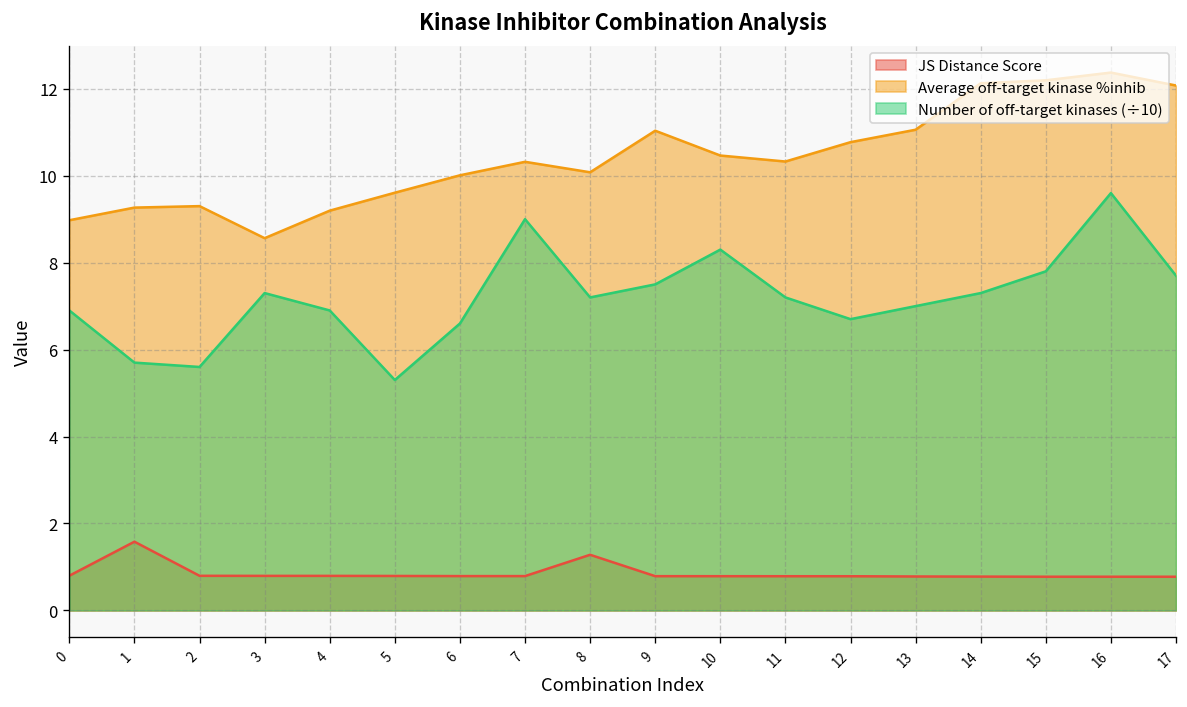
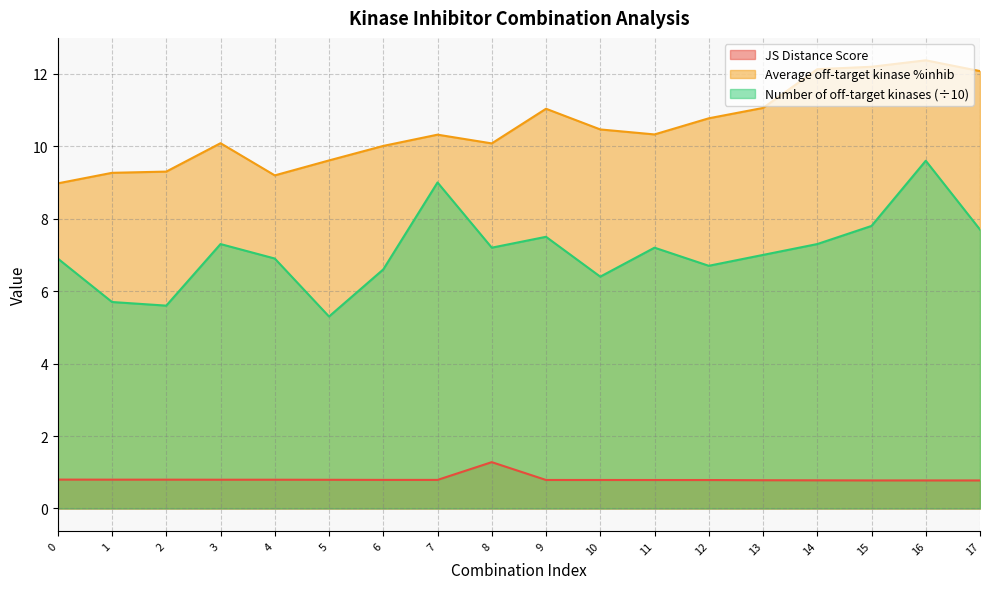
JS Distance Score, 1: 1.6 -> 0.8
Average off-target kinase %inhib, 3: 8.6 -> 10.1
Number of off-target kinases (÷10), 10: 8.3 -> 6.4
